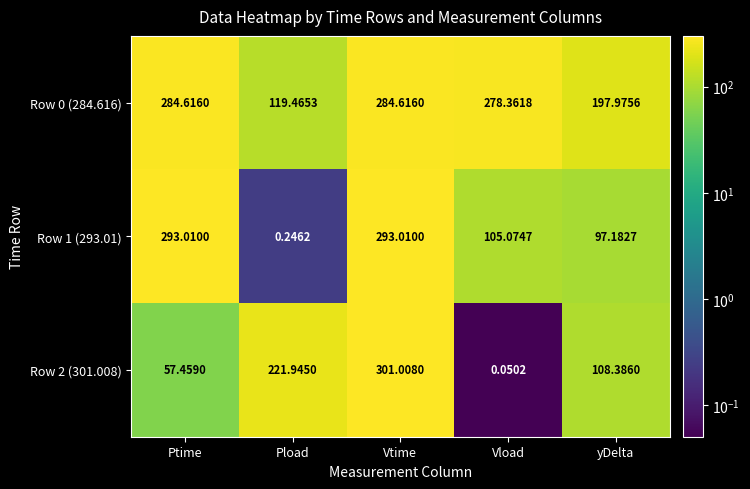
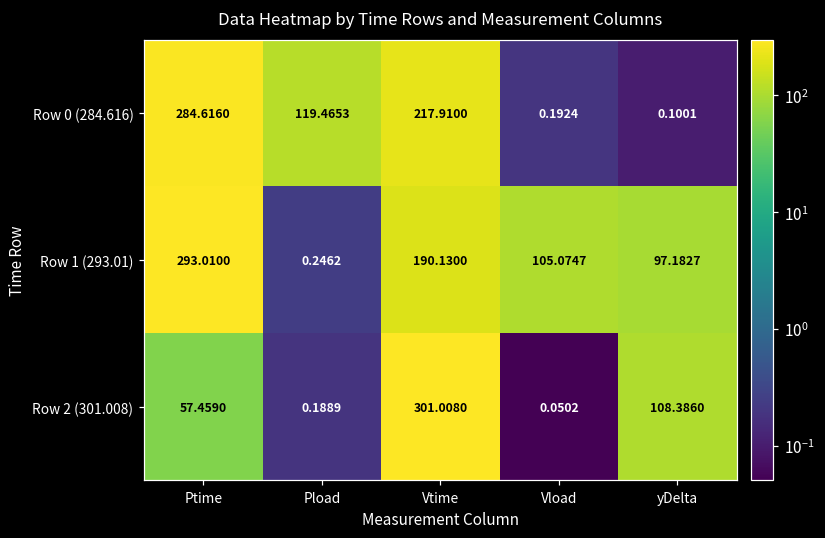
Row 0 (284.616), Vtime: 284.6160 -> 217.9100
Row 0 (284.616), Vload: 278.3618 -> 0.1924
Row 0 (284.616), yDelta: 197.9756 -> 0.1001
Row 1 (293.01), Vtime: 293.0100 -> 190.1300
Row 2 (301.008), Pload: 221.9450 -> 0.1889
